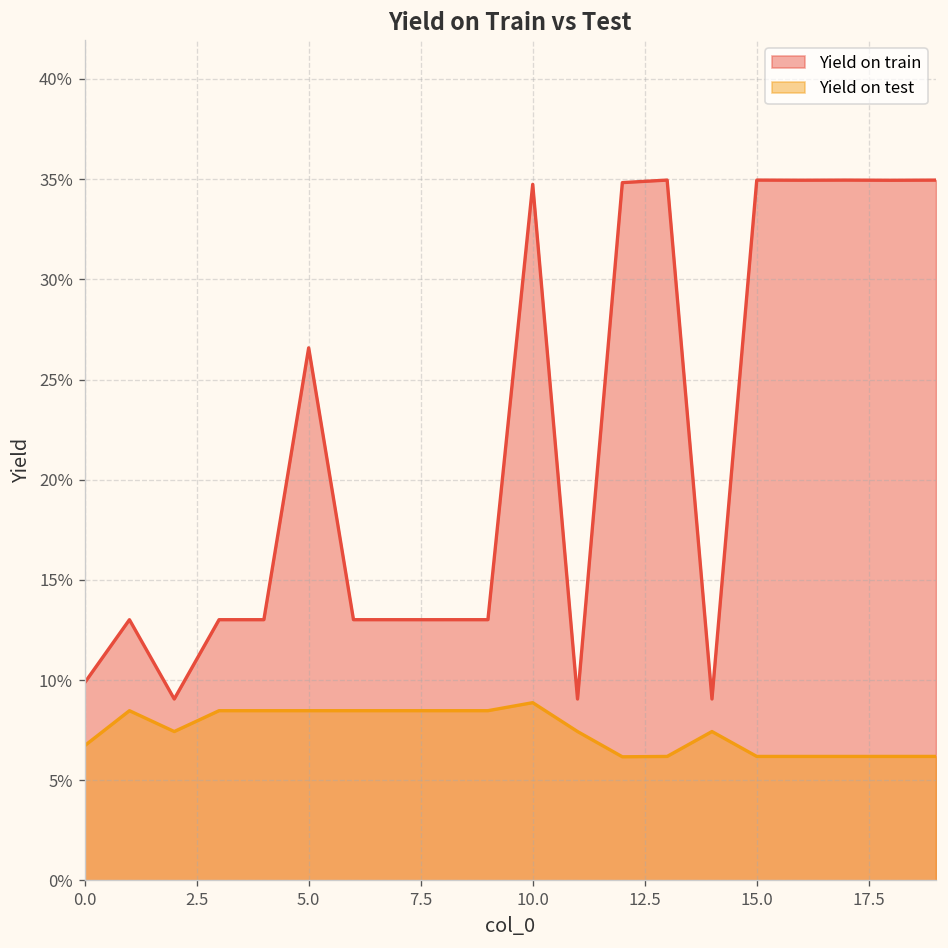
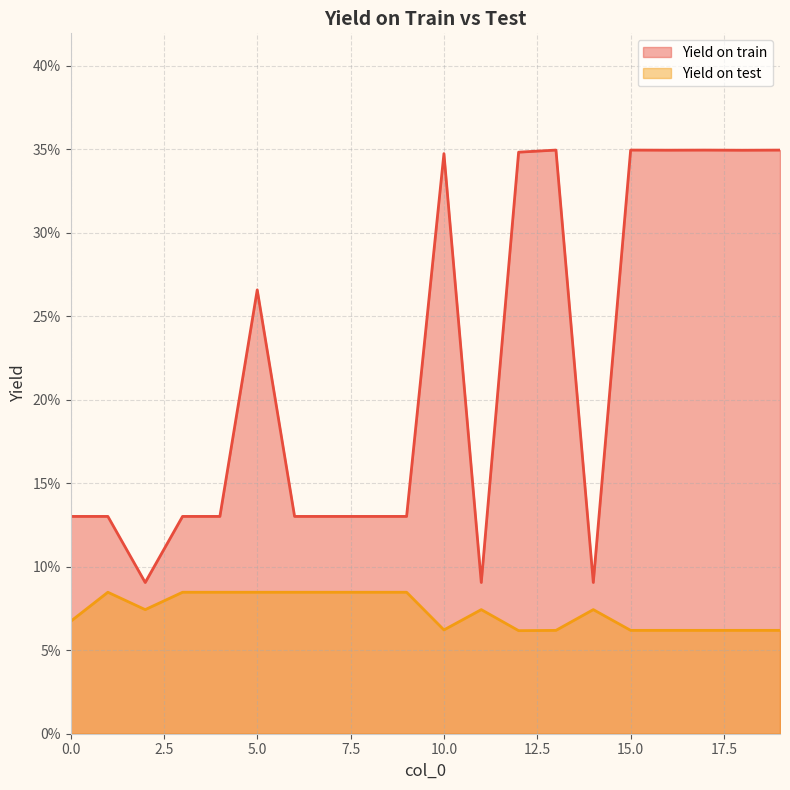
Yield on train, 0.0: 9.9% -> 13.0%
Yield on test, 10.0: 8.9% -> 6.2%
